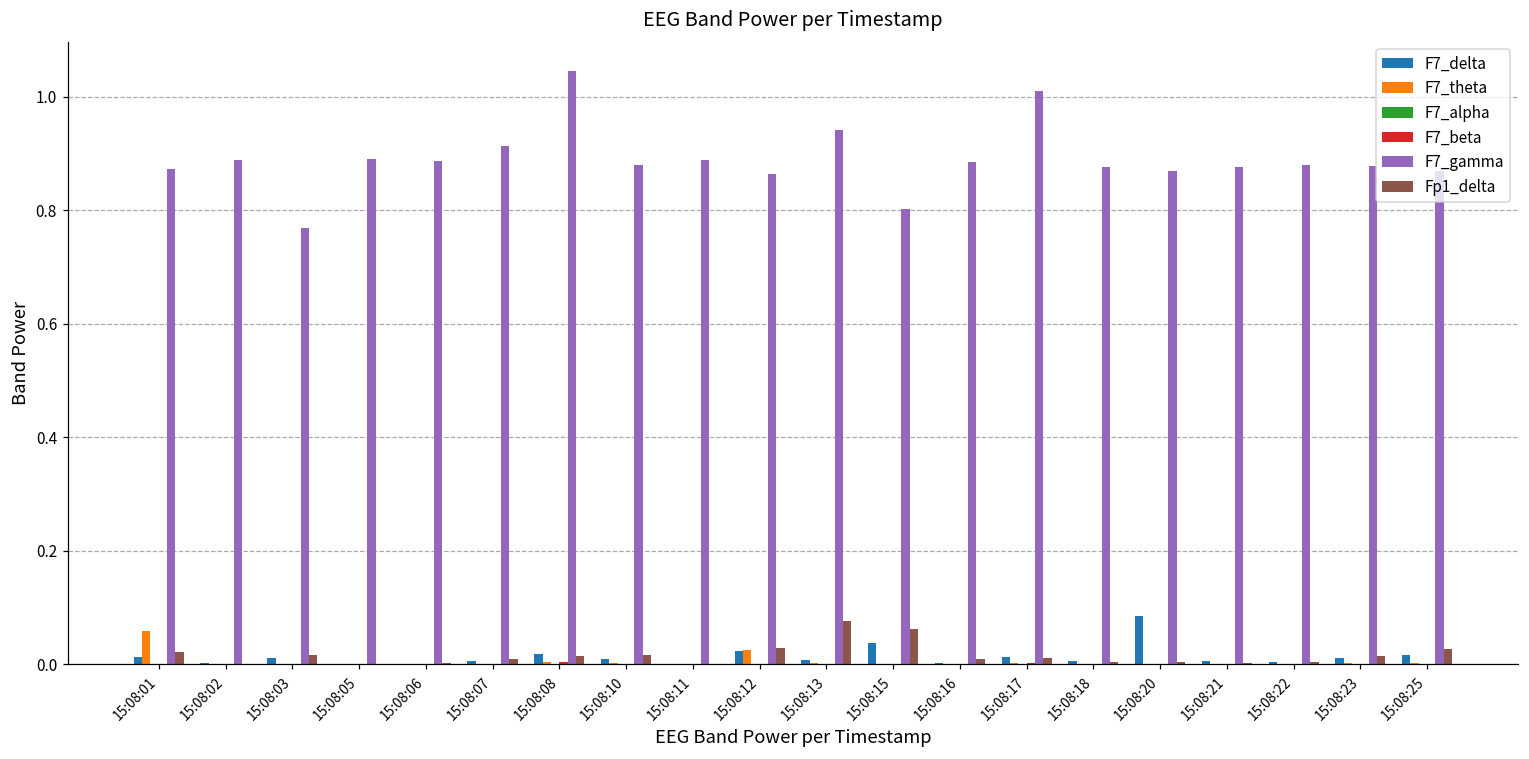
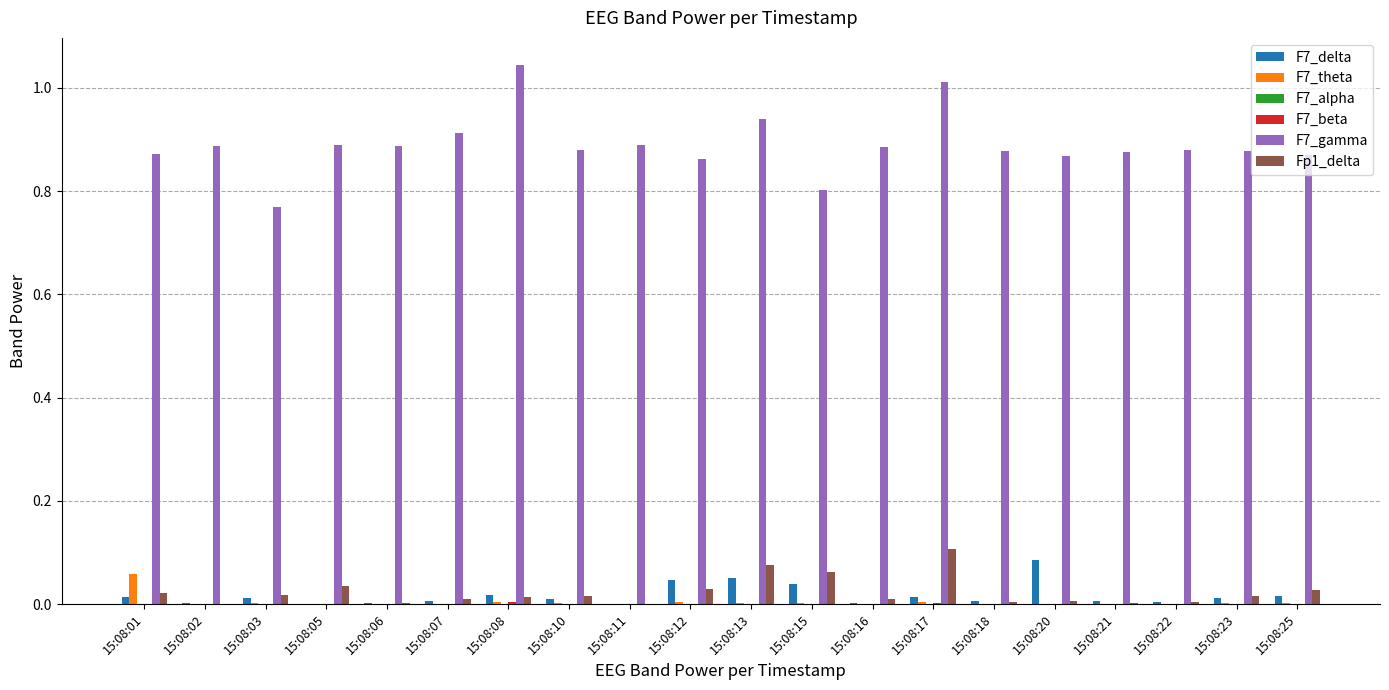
Fp1_delta, 15:08:05: 0.00 -> 0.03
F7_delta, 15:08:12: 0.02 -> 0.05
F7_theta, 15:08:12: 0.03 -> 0.00
F7_delta, 15:08:13: 0.01 -> 0.05
Fp1_delta, 15:08:17: 0.01 -> 0.11
